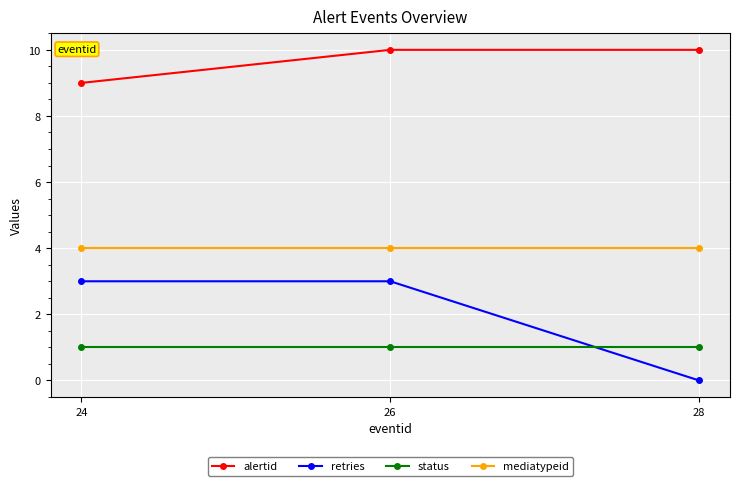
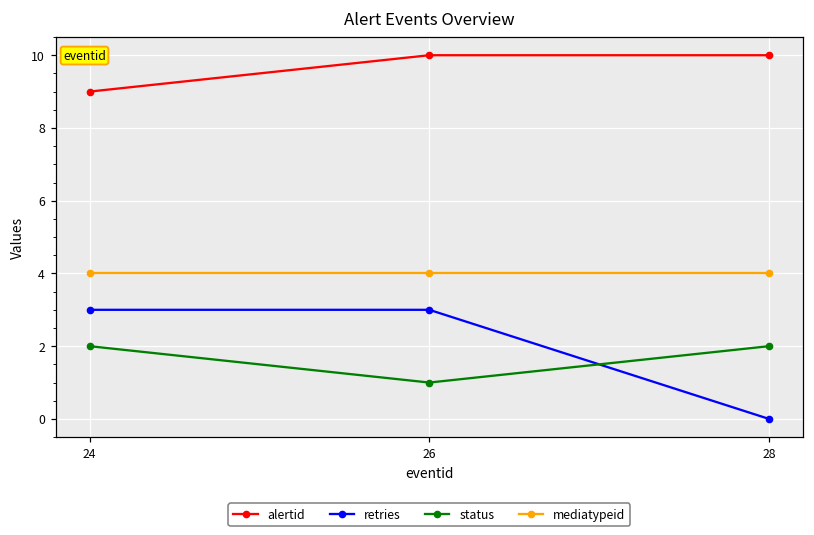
status, 24: 1 -> 2
status, 28: 1 -> 2
